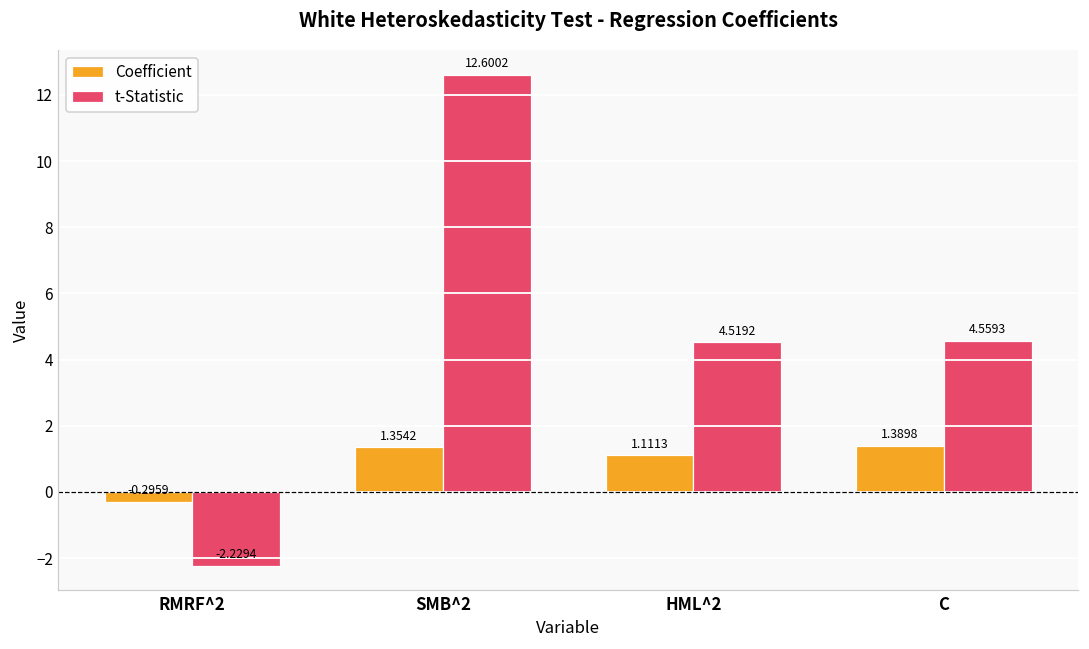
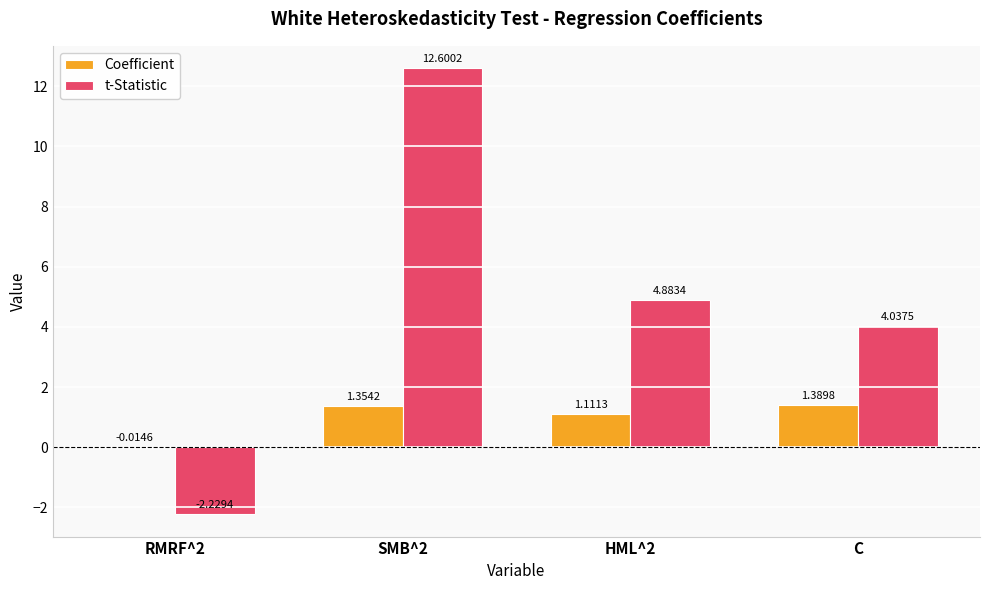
Coefficient, RMRF^2: -0.2959 -> -0.0146
t-Statistic, HML^2: 4.5192 -> 4.8834
t-Statistic, C: 4.5593 -> 4.0375
